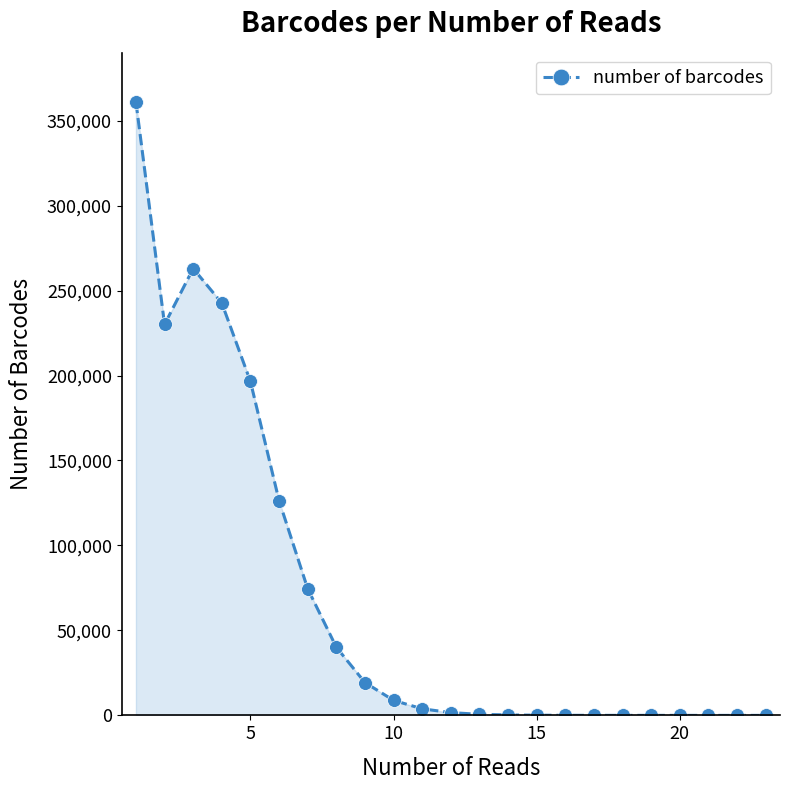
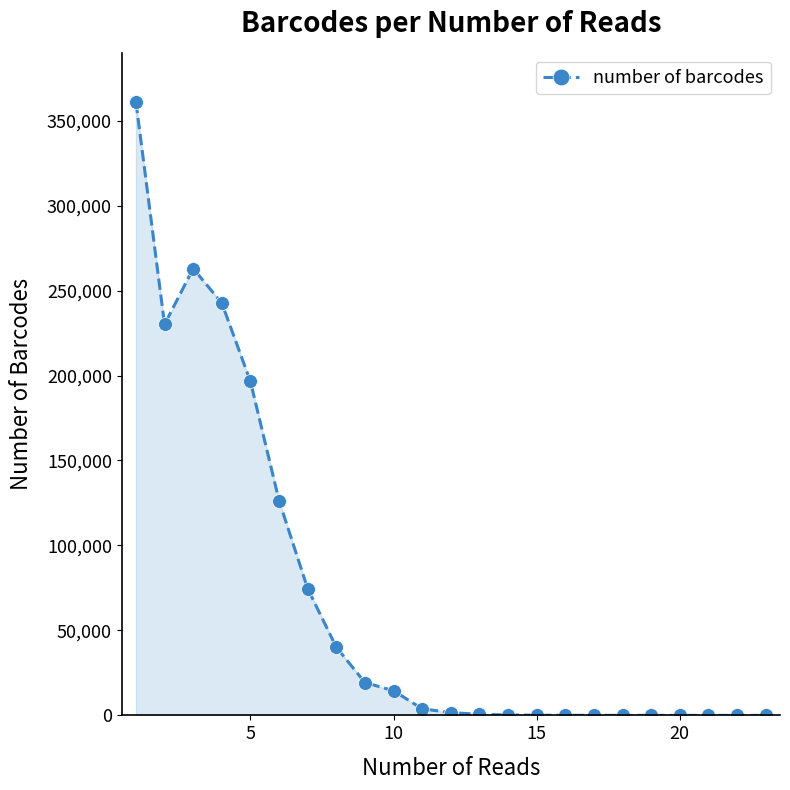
10: 9,000 -> 15,000
